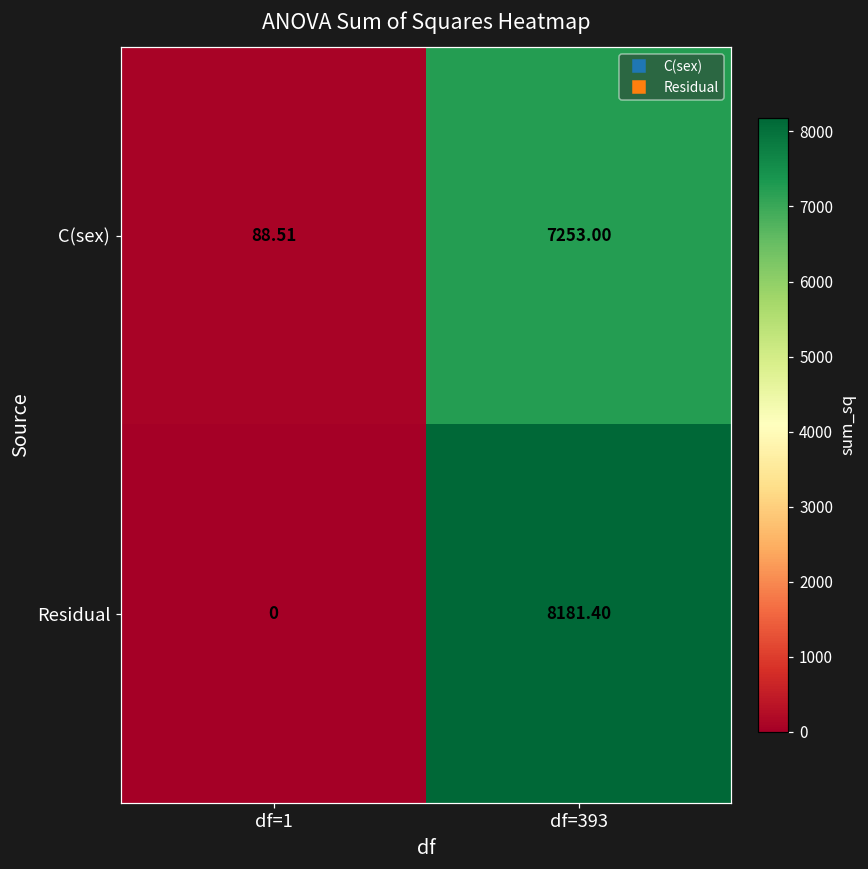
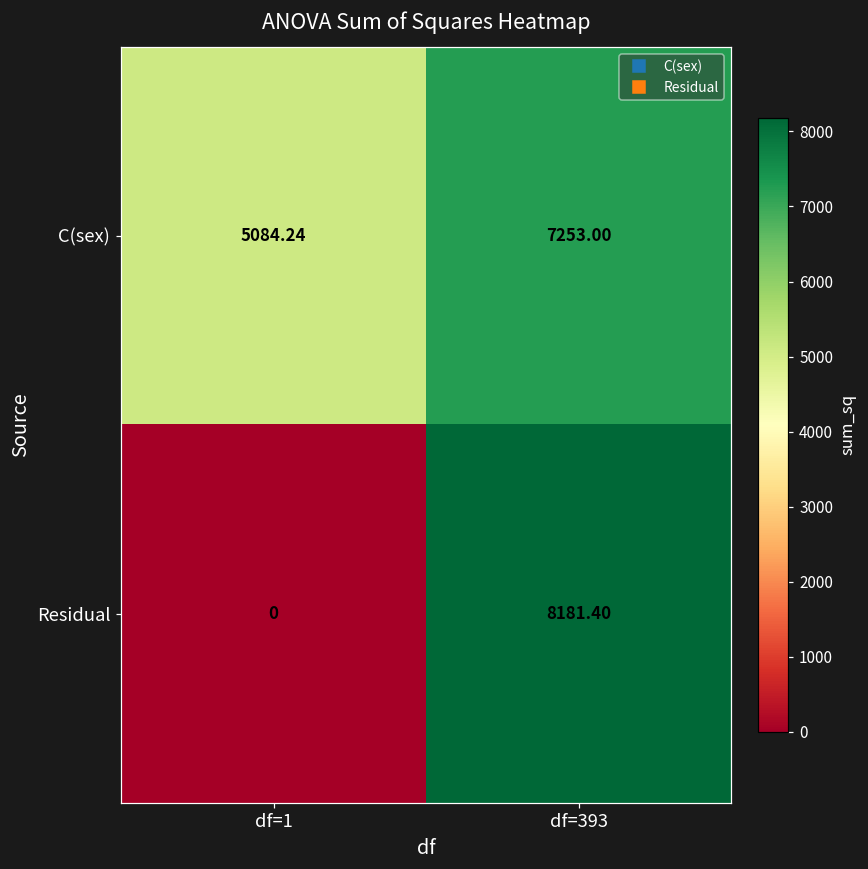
C(sex), df=1: 88.51 -> 5084.24
